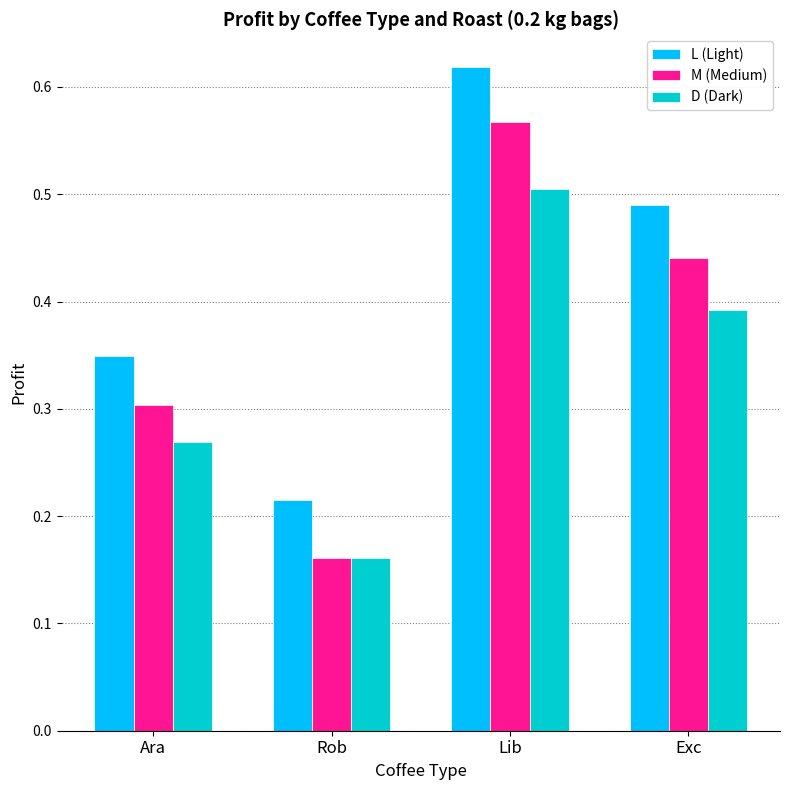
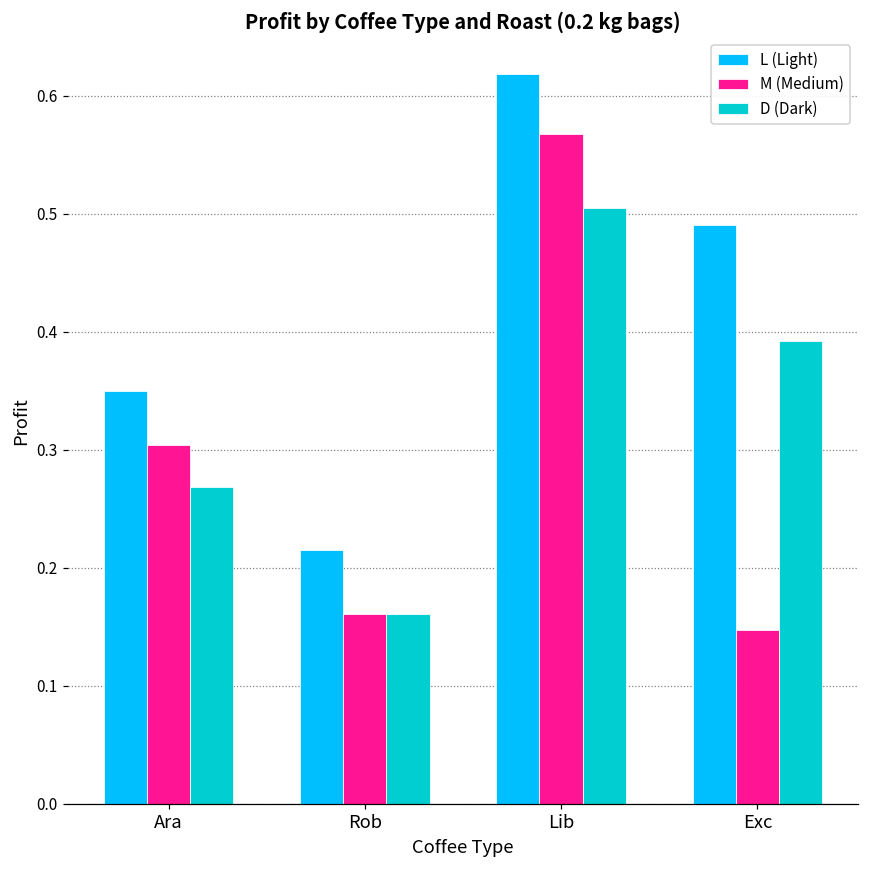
M (Medium), Exc: 0.441 -> 0.148
